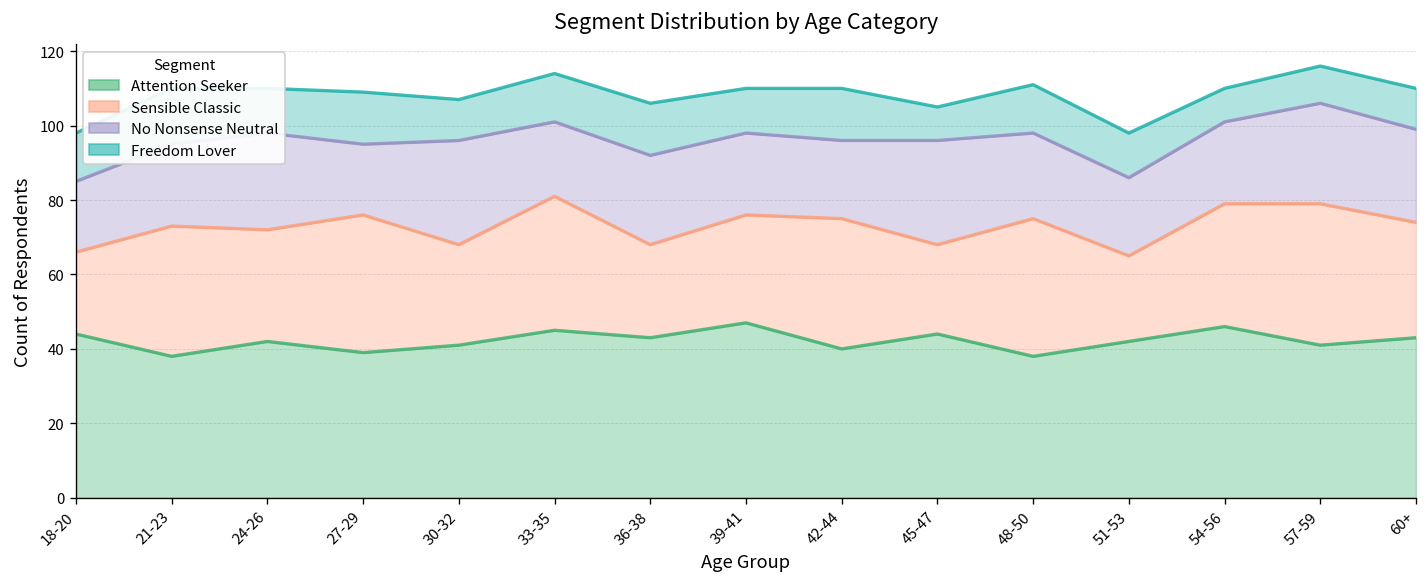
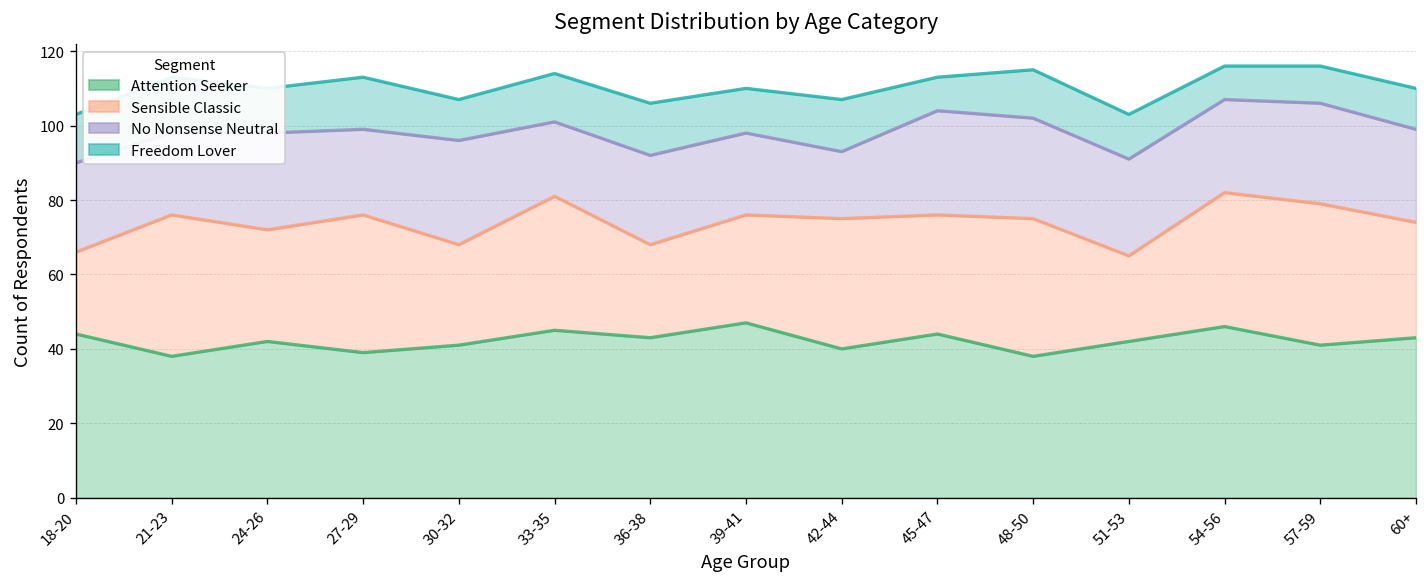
No Nonsense Neutral, 18-20: 19 -> 24
Sensible Classic, 21-23: 35 -> 38
No Nonsense Neutral, 27-29: 19 -> 23
No Nonsense Neutral, 42-44: 21 -> 18
Sensible Classic, 45-47: 24 -> 32
No Nonsense Neutral, 48-50: 23 -> 27
No Nonsense Neutral, 51-53: 21 -> 26
Sensible Classic, 54-56: 33 -> 36
No Nonsense Neutral, 54-56: 22 -> 25
